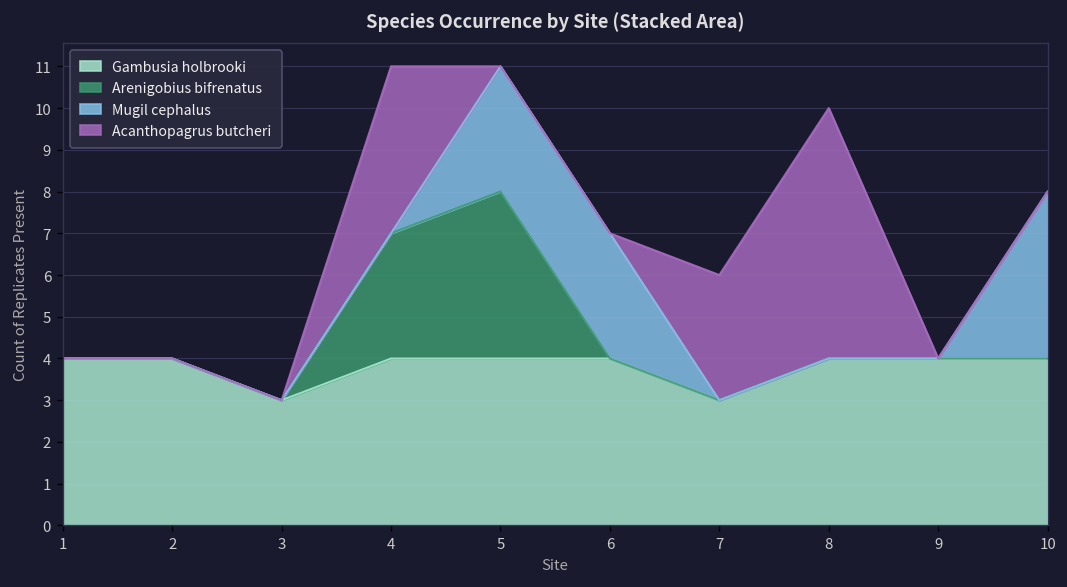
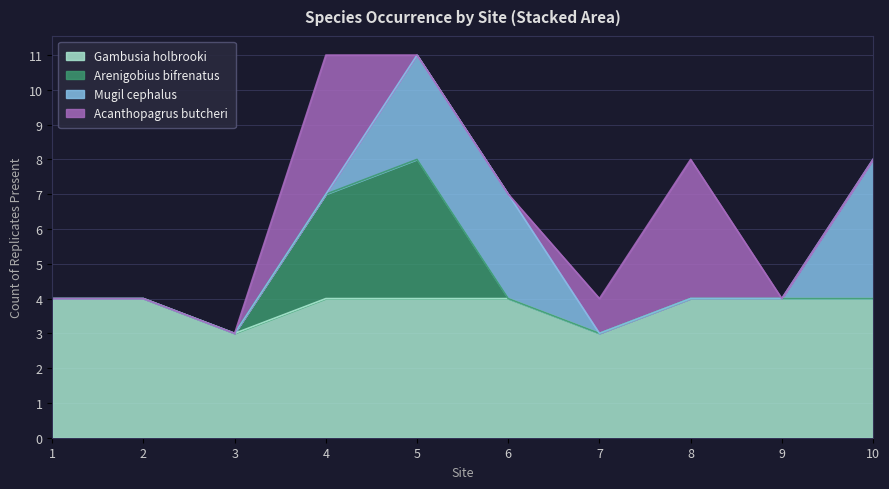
Acanthopagrus butcheri, 7: 3 -> 1
Acanthopagrus butcheri, 8: 6 -> 4
